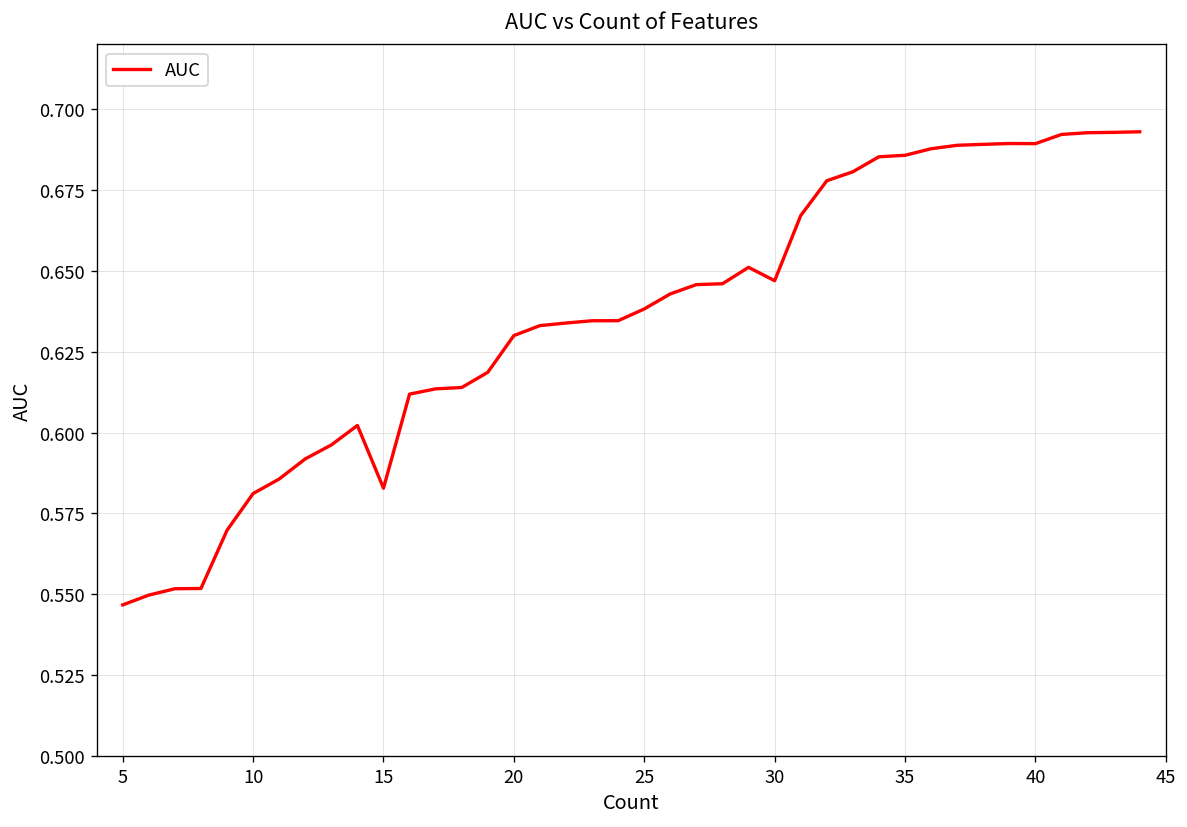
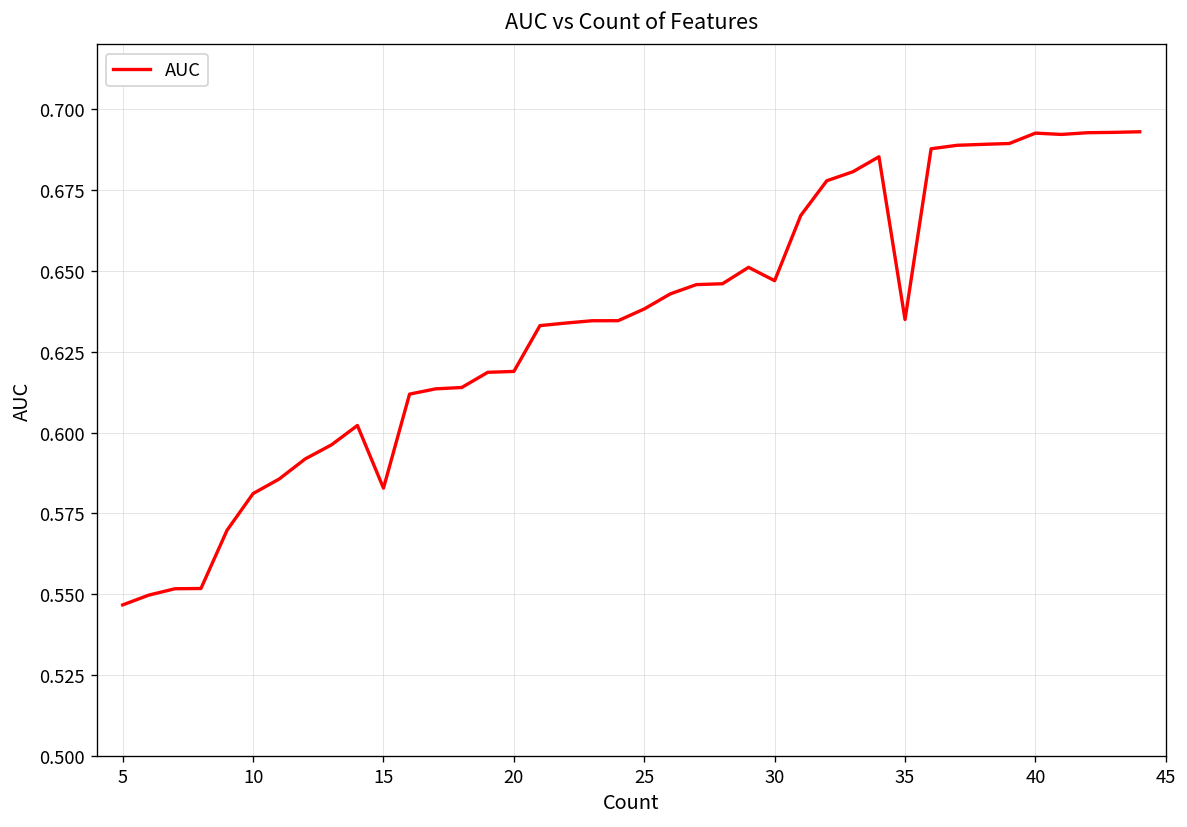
20: 0.630 -> 0.619
35: 0.686 -> 0.635
40: 0.689 -> 0.693
